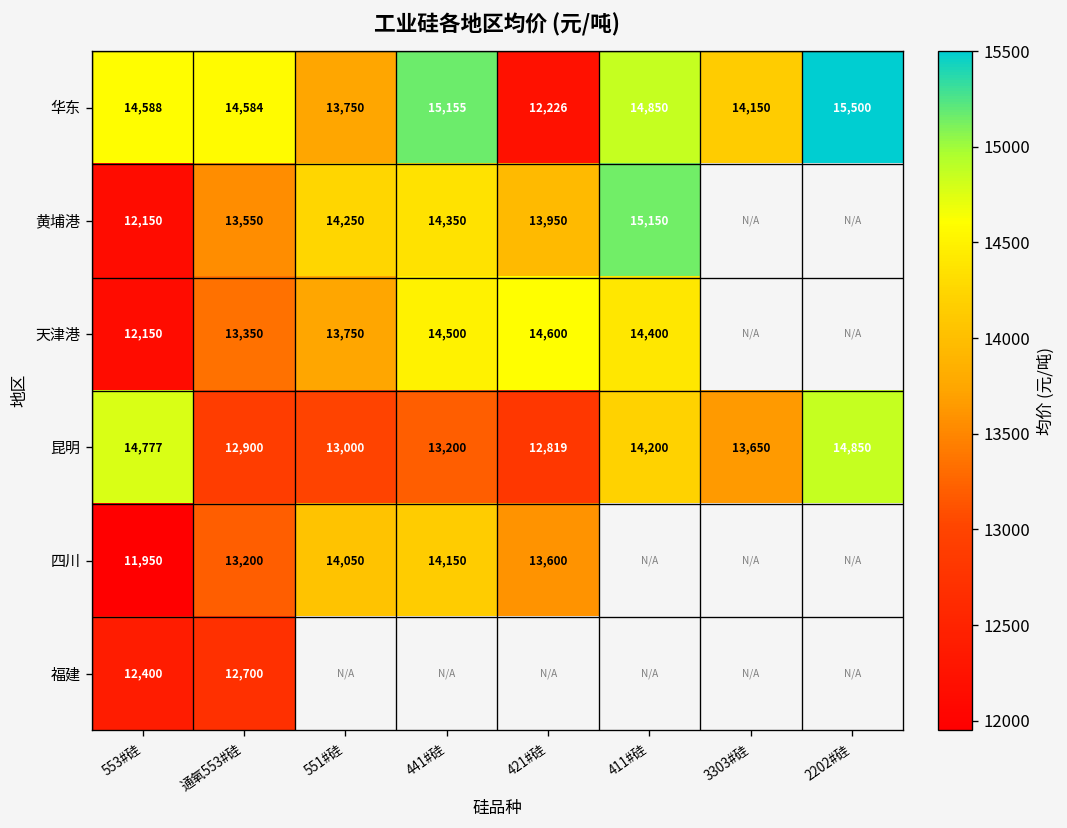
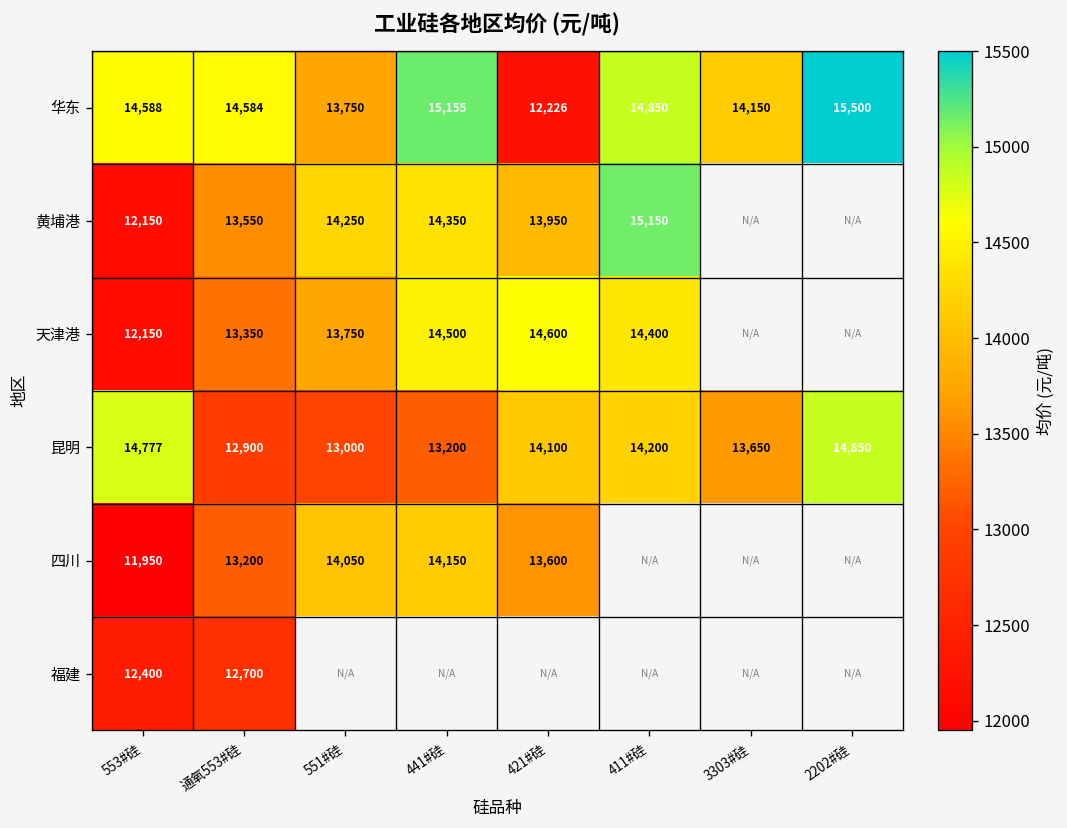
昆明, 421#硅: 12,819 -> 14,100
